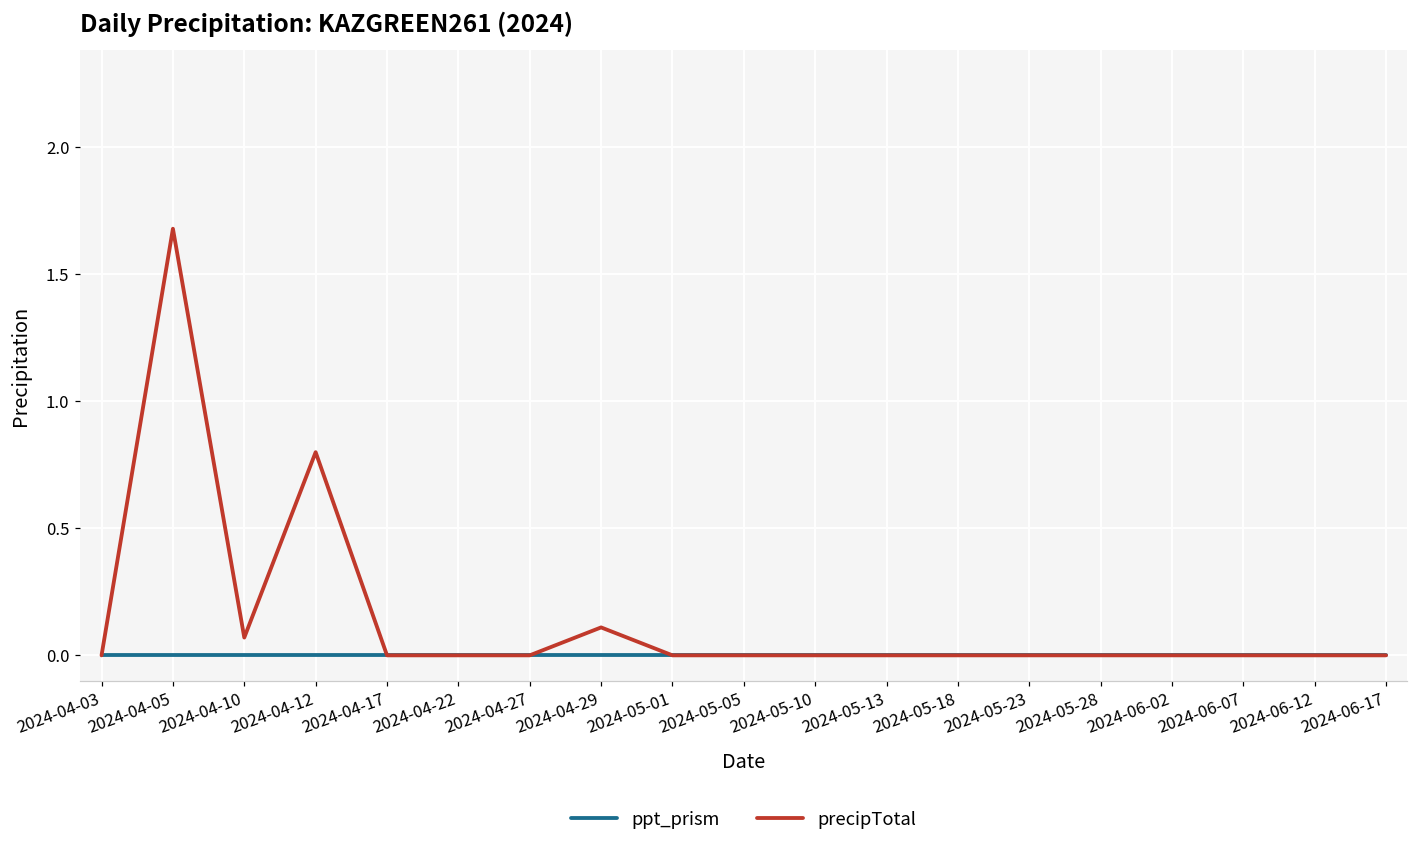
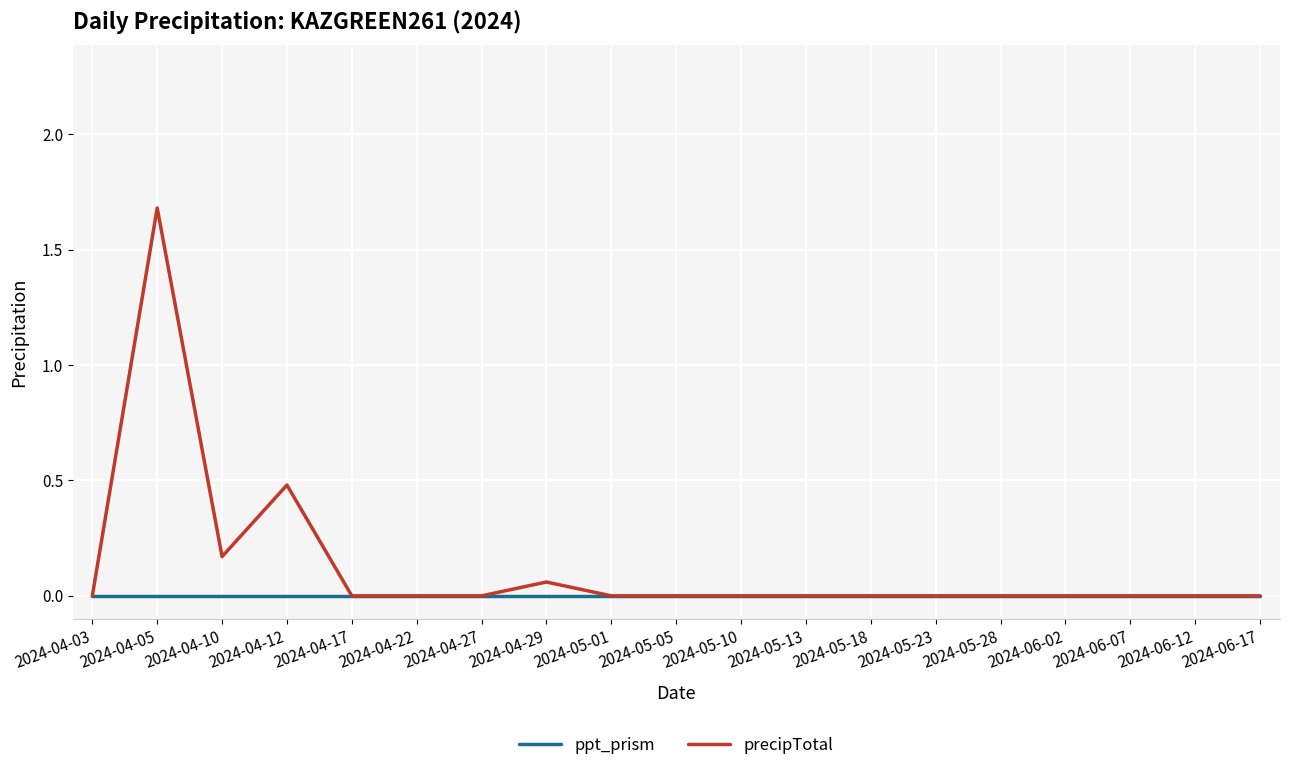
precipTotal, 2024-04-10: 0.07 -> 0.17
precipTotal, 2024-04-12: 0.80 -> 0.48
precipTotal, 2024-04-29: 0.11 -> 0.06
